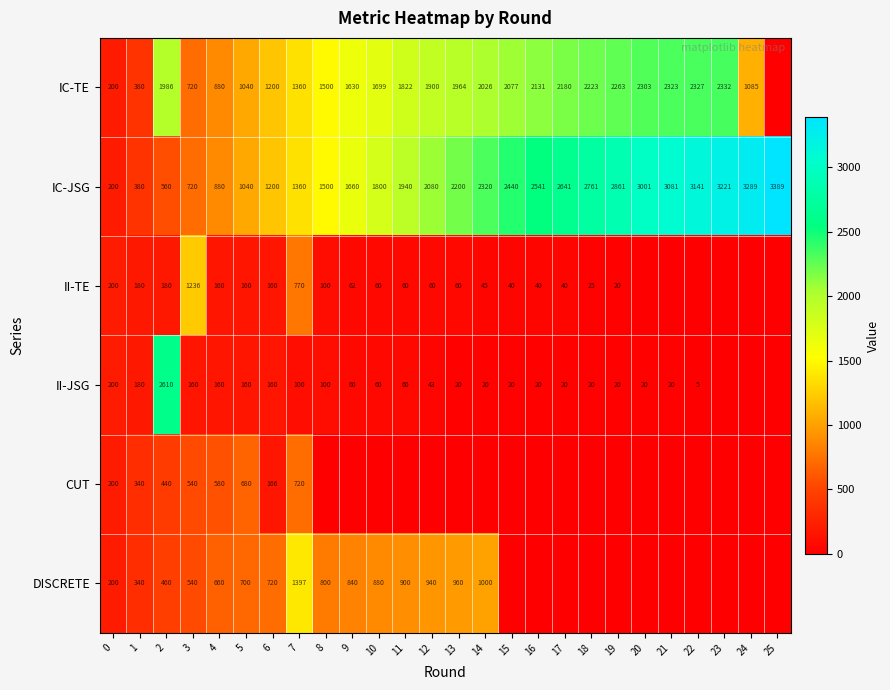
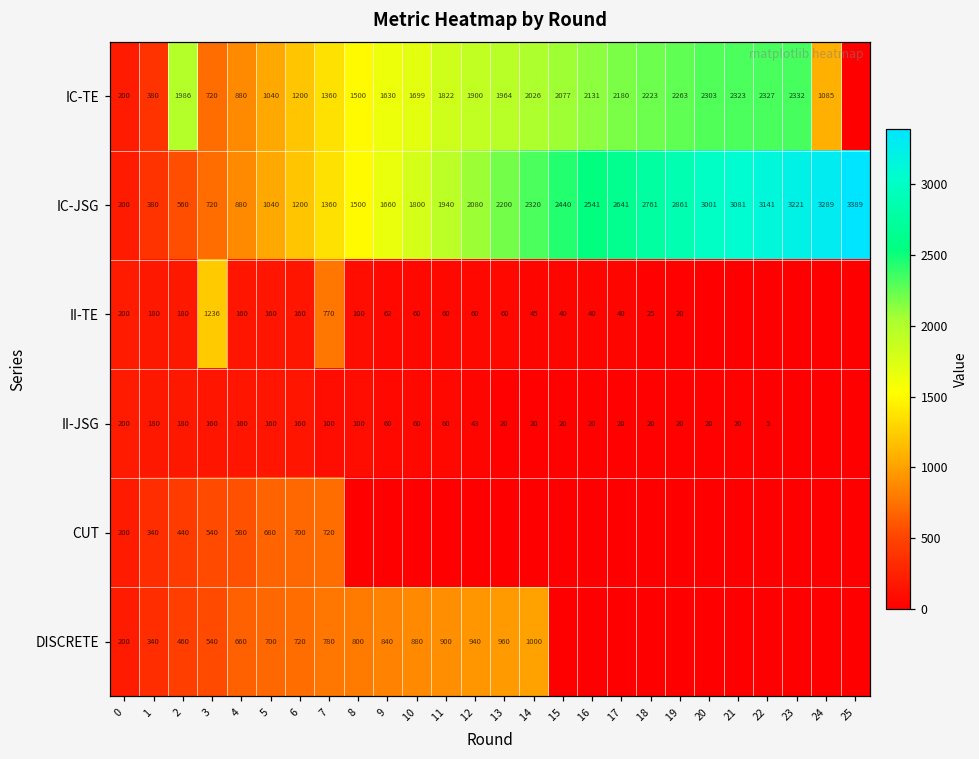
II-JSG, 2: 2610 -> 180
CUT, 6: 166 -> 700
DISCRETE, 7: 1397 -> 780
